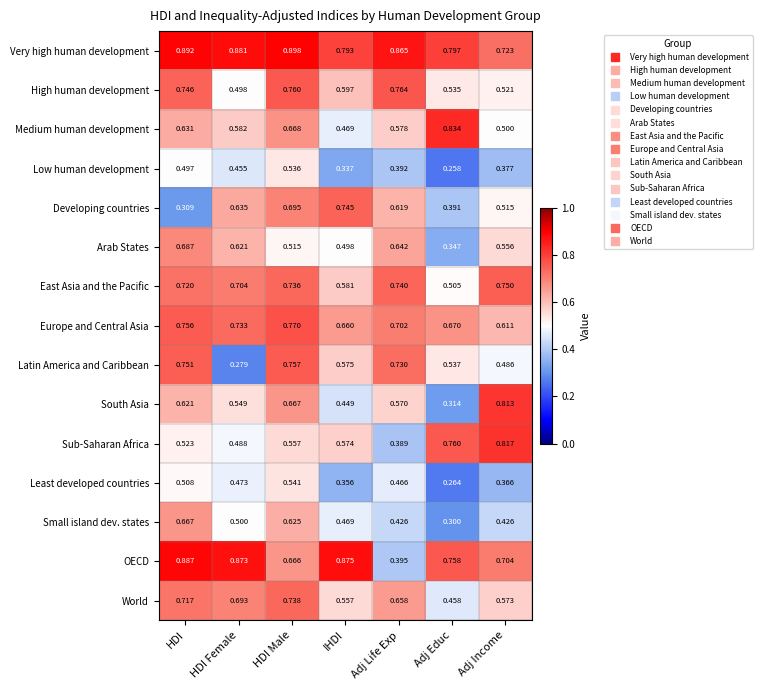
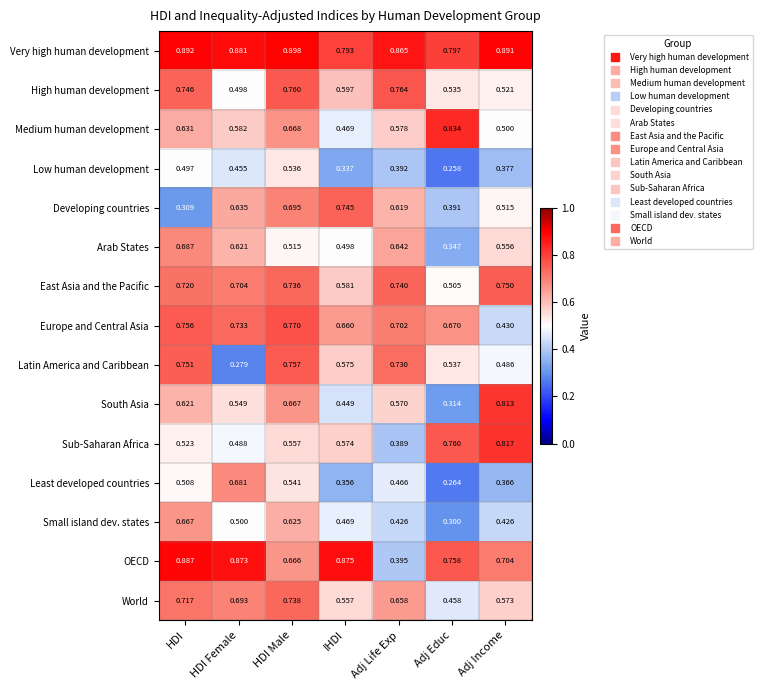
Very high human development, Adj Income: 0.723 -> 0.891
Europe and Central Asia, Adj Income: 0.611 -> 0.430
Least developed countries, HDI Female: 0.473 -> 0.681
